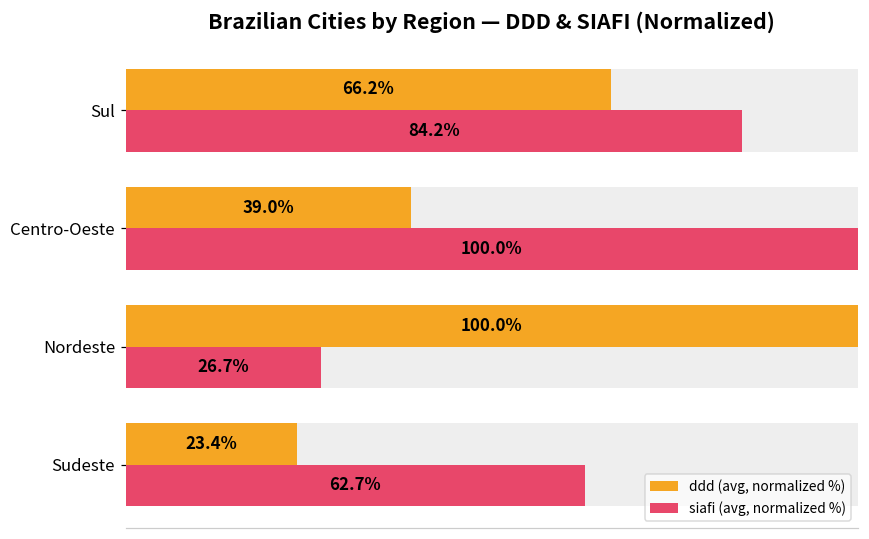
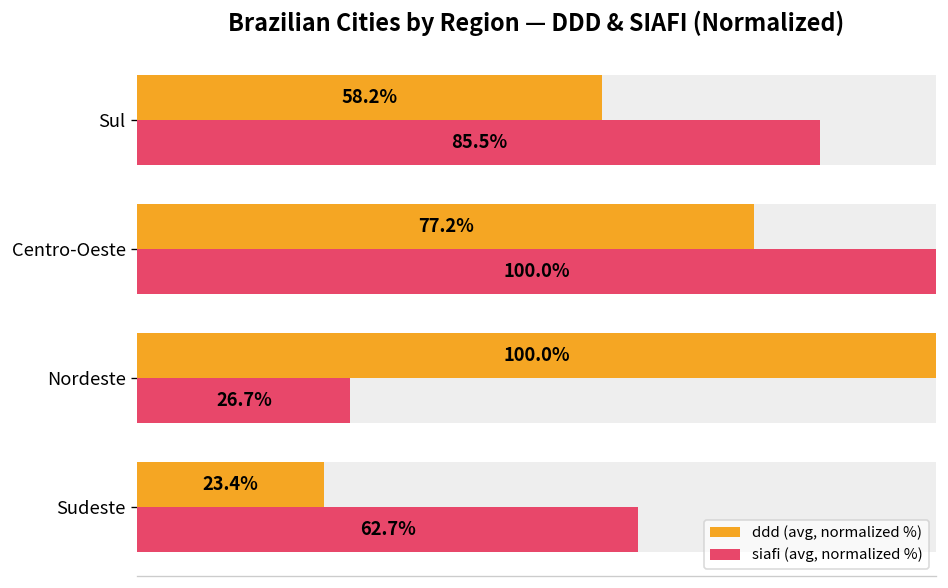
ddd (avg, normalized %), Sul: 66.2% -> 58.2%
siafi (avg, normalized %), Sul: 84.2% -> 85.5%
ddd (avg, normalized %), Centro-Oeste: 39.0% -> 77.2%
